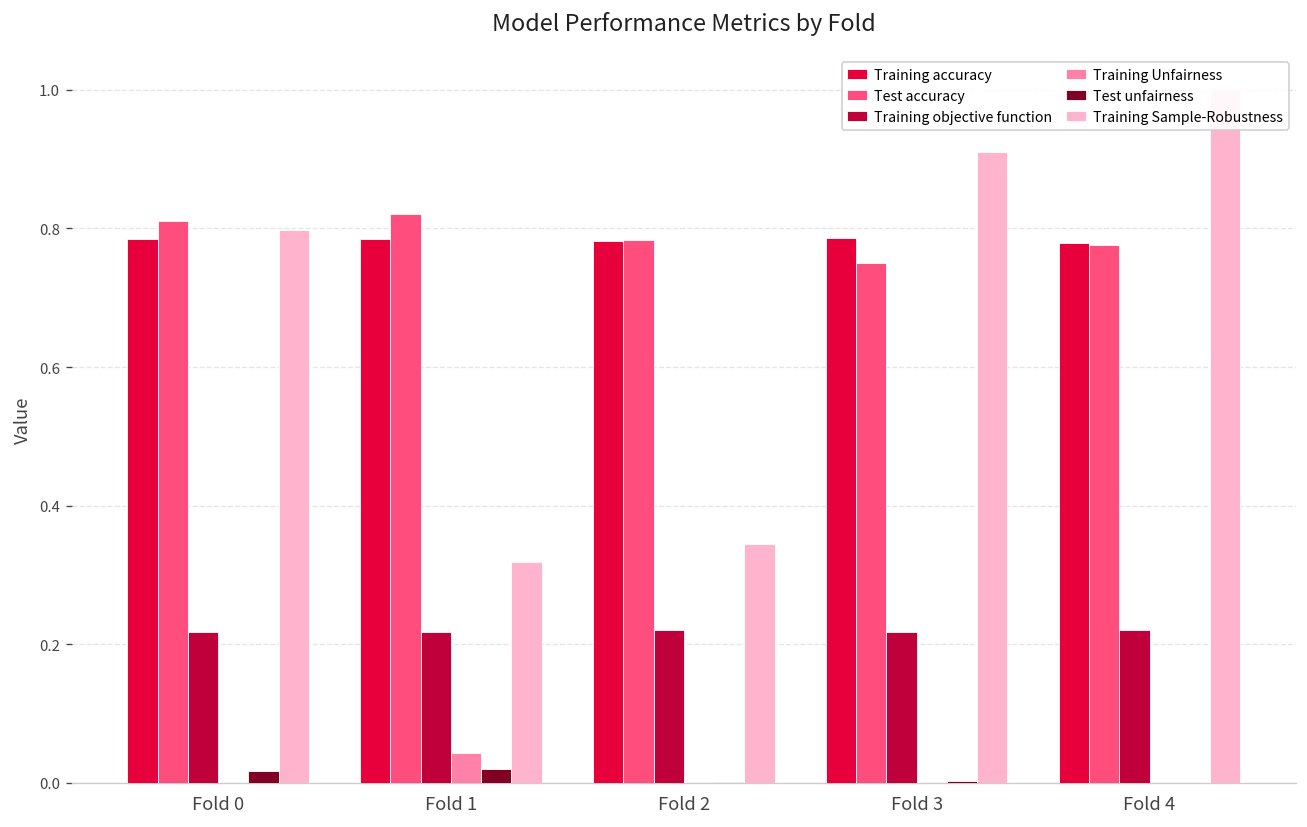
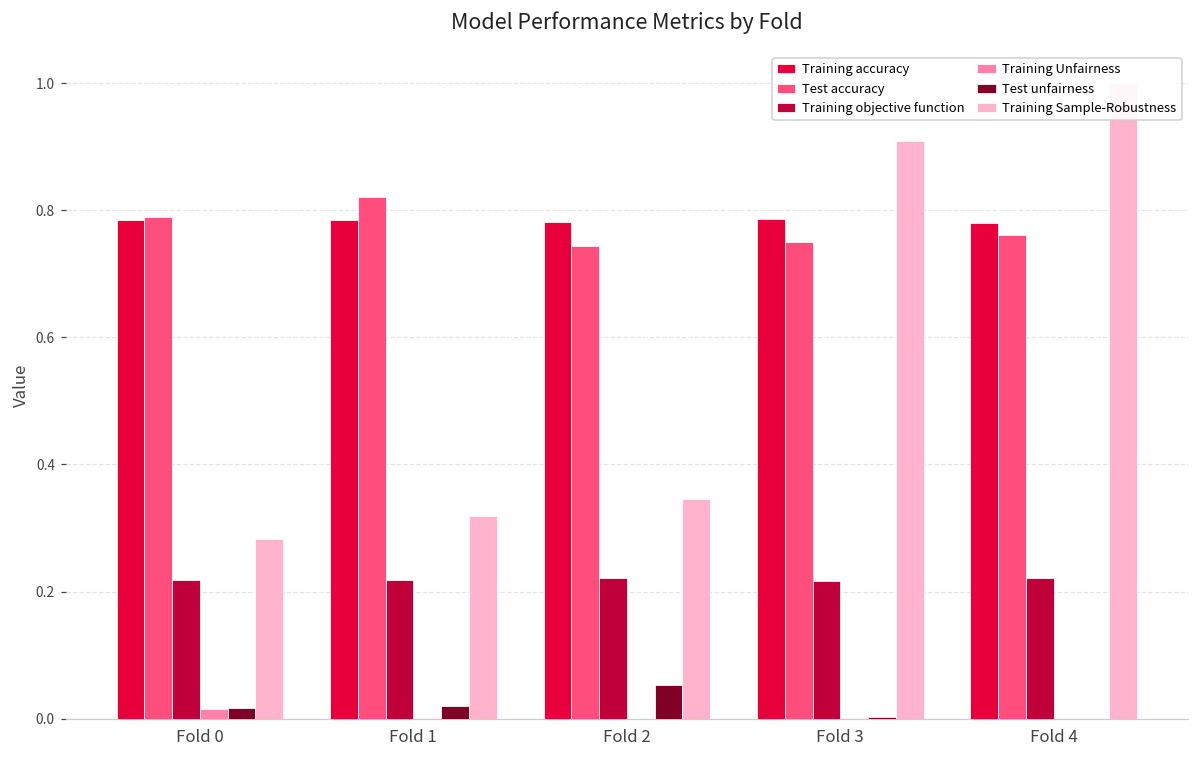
Test accuracy, Fold 0: 0.81 -> 0.79
Training Unfairness, Fold 0: 0.00 -> 0.02
Training Sample-Robustness, Fold 0: 0.80 -> 0.28
Training Unfairness, Fold 1: 0.04 -> 0.00
Test accuracy, Fold 2: 0.78 -> 0.74
Test unfairness, Fold 2: 0.00 -> 0.05
Test accuracy, Fold 4: 0.78 -> 0.76
